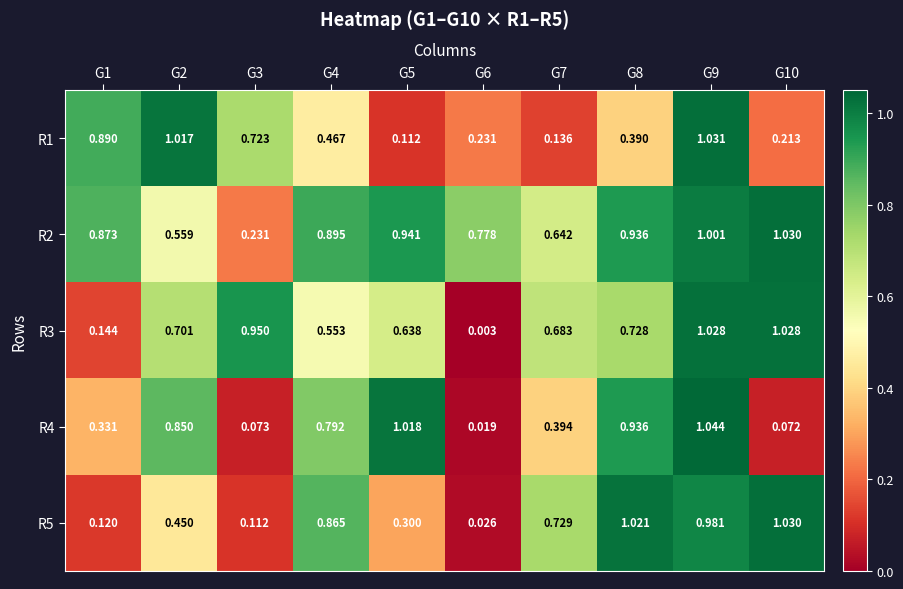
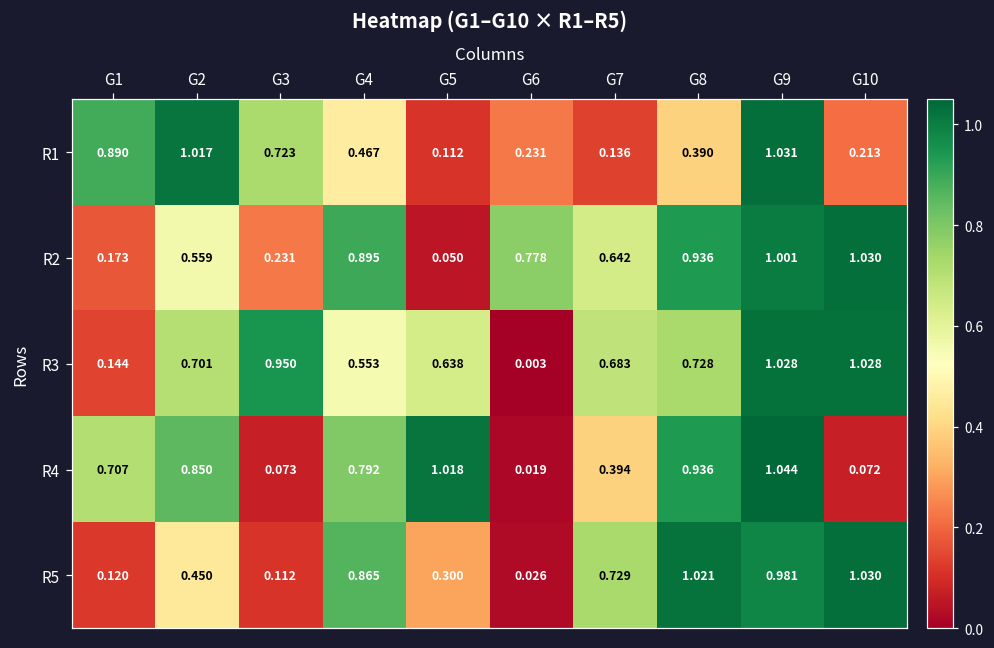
R2, G1: 0.873 -> 0.173
R2, G5: 0.941 -> 0.050
R4, G1: 0.331 -> 0.707
